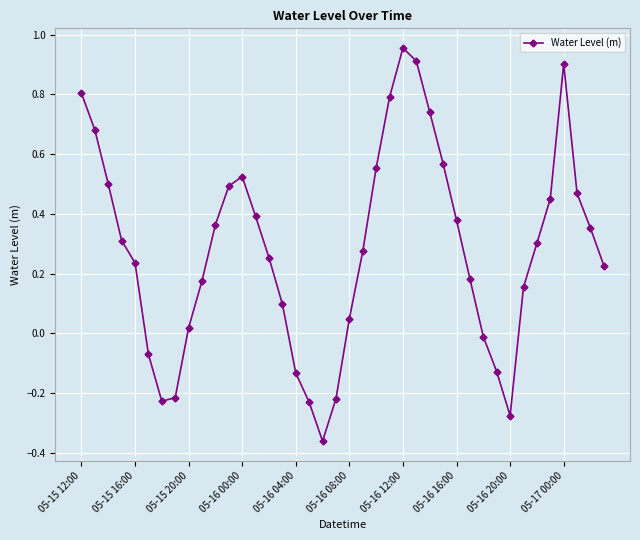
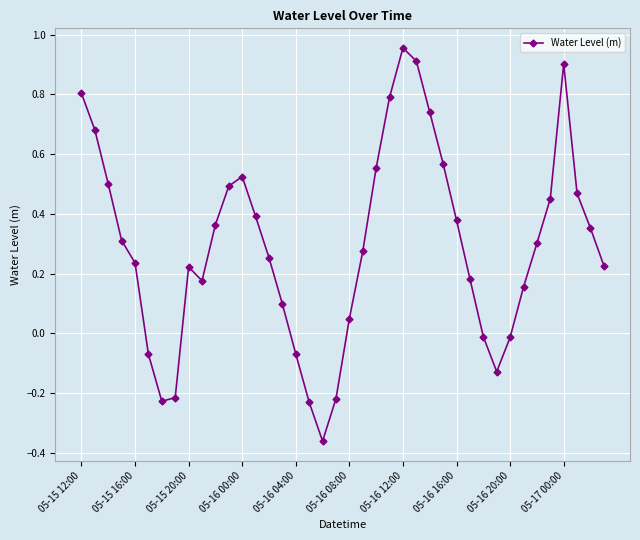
05-15 20:00: 0.02 -> 0.22
05-16 04:00: -0.13 -> -0.07
05-16 20:00: -0.28 -> -0.01
